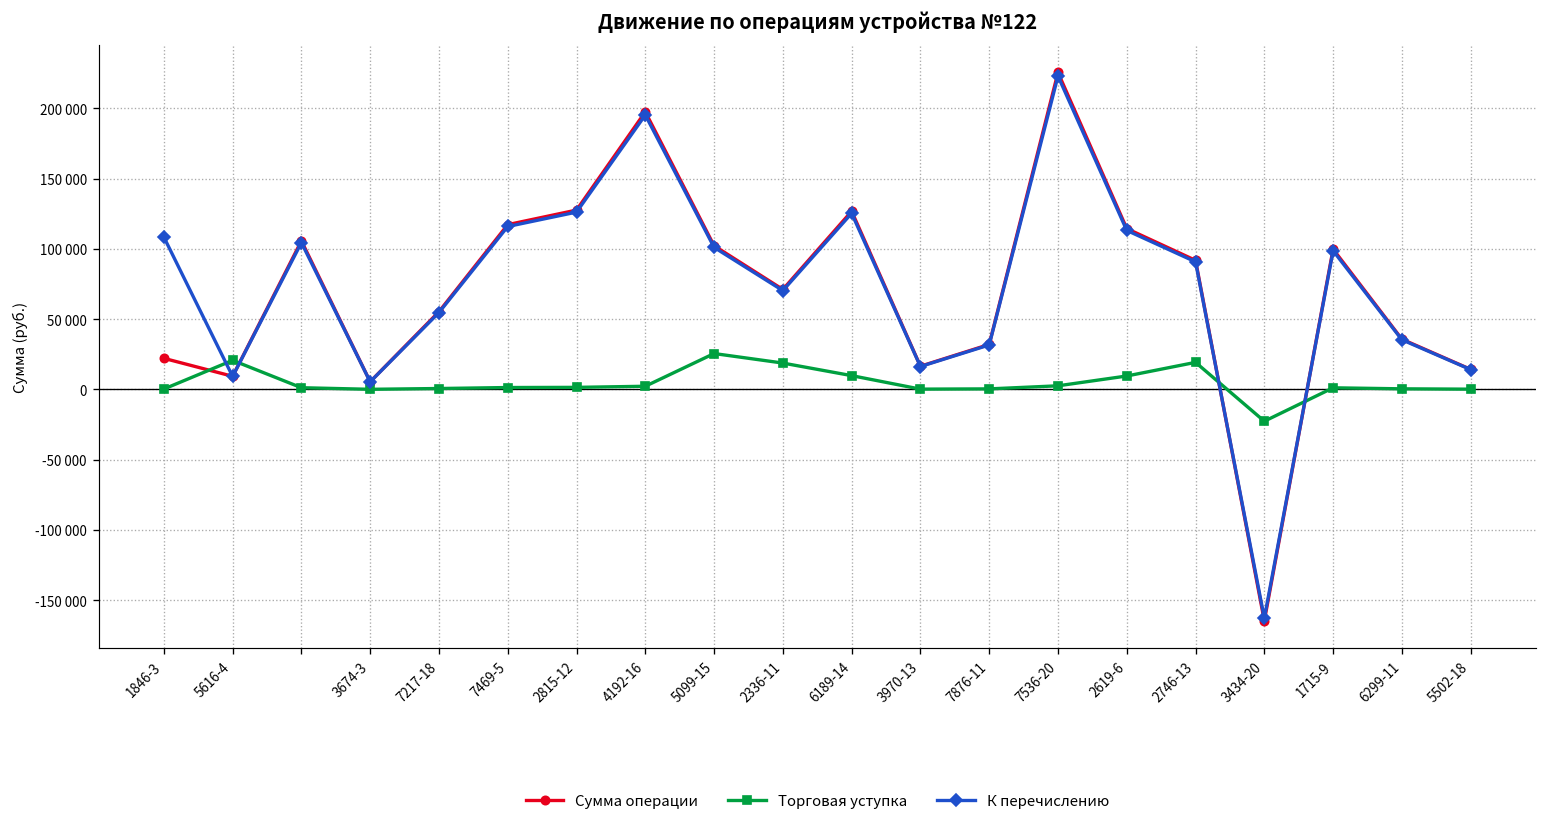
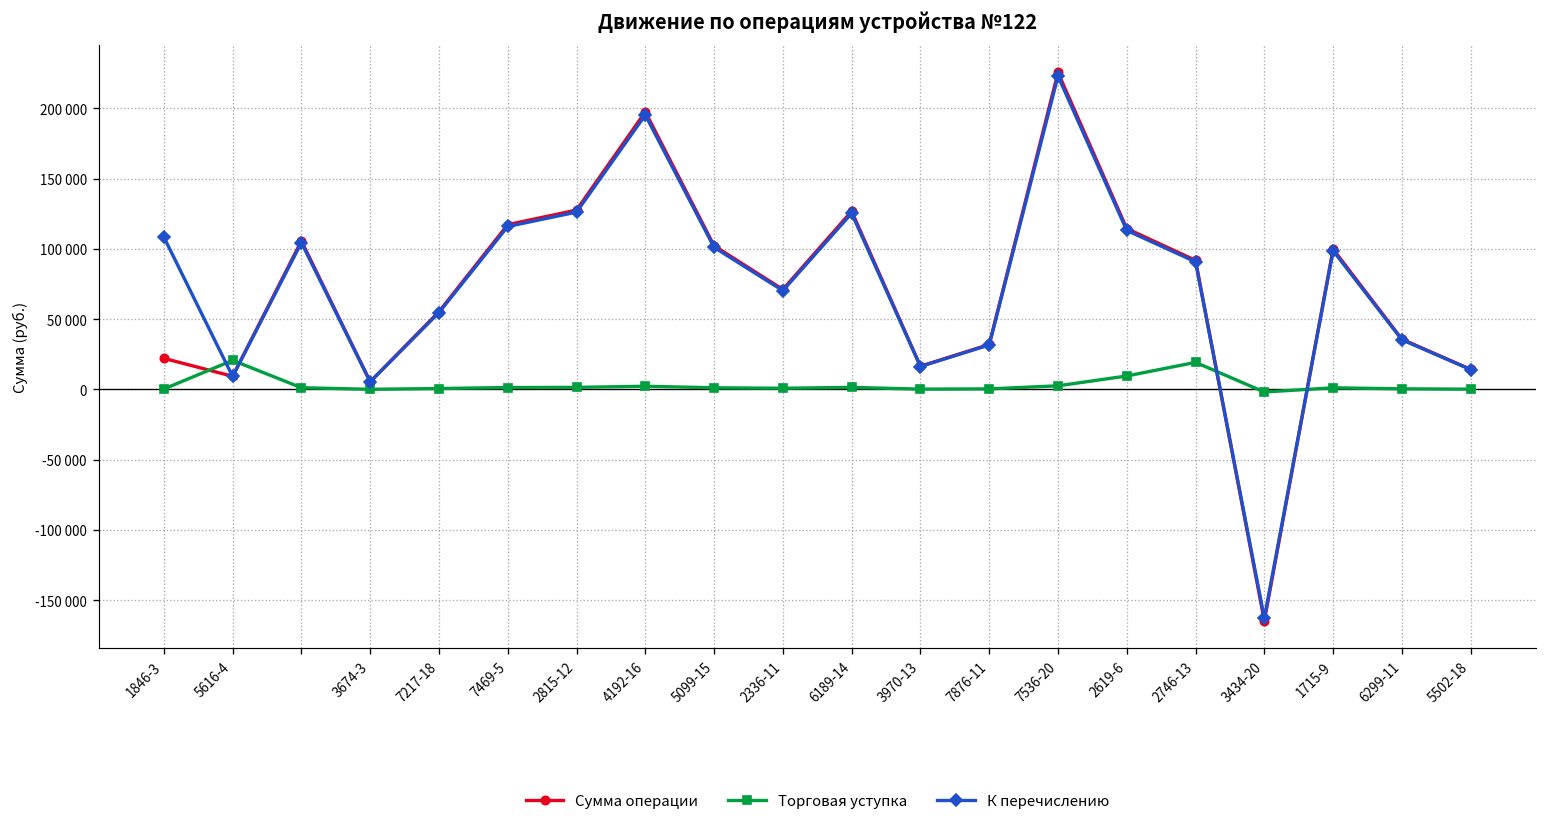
Торговая уступка, 5099-15: 26000 -> 1000
Торговая уступка, 2336-11: 19000 -> 1000
Торговая уступка, 6189-14: 10000 -> 1000
Торговая уступка, 3434-20: -23000 -> -2000
